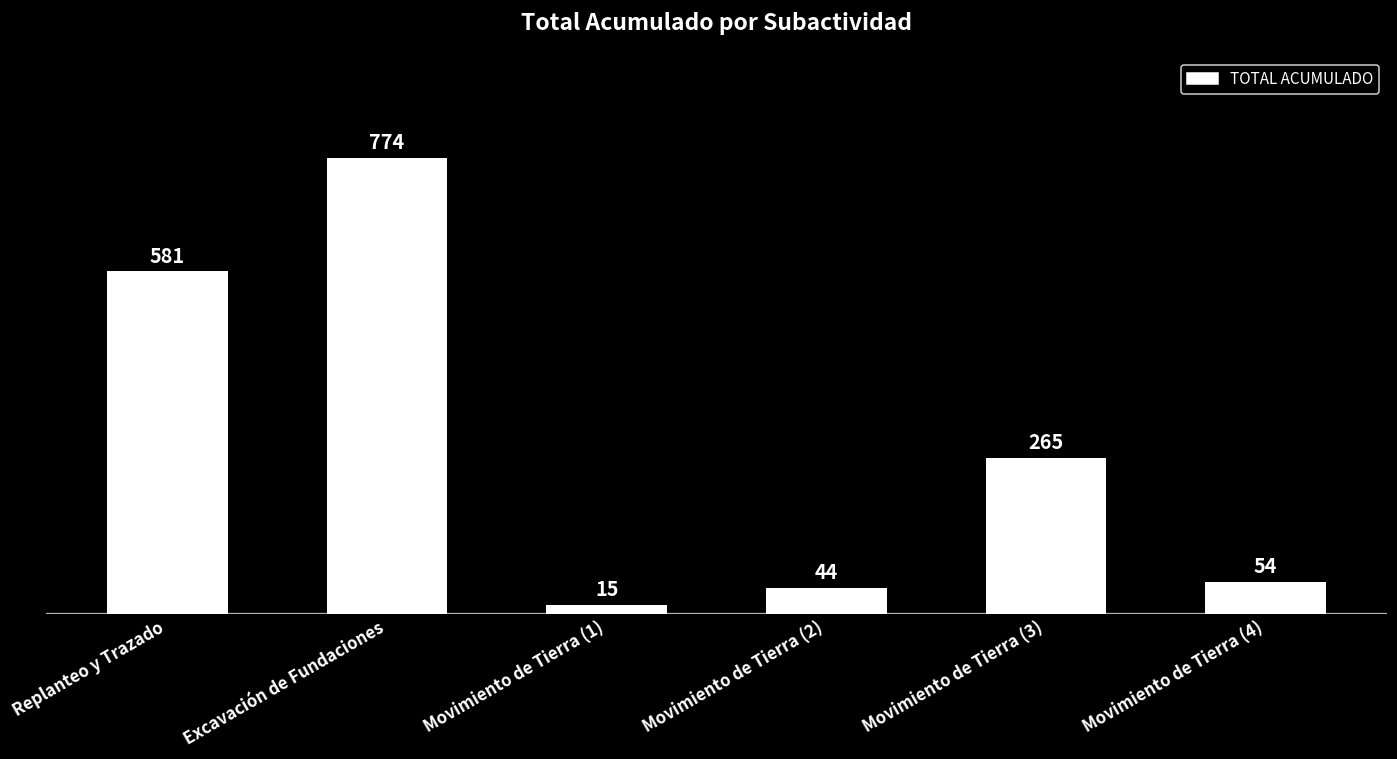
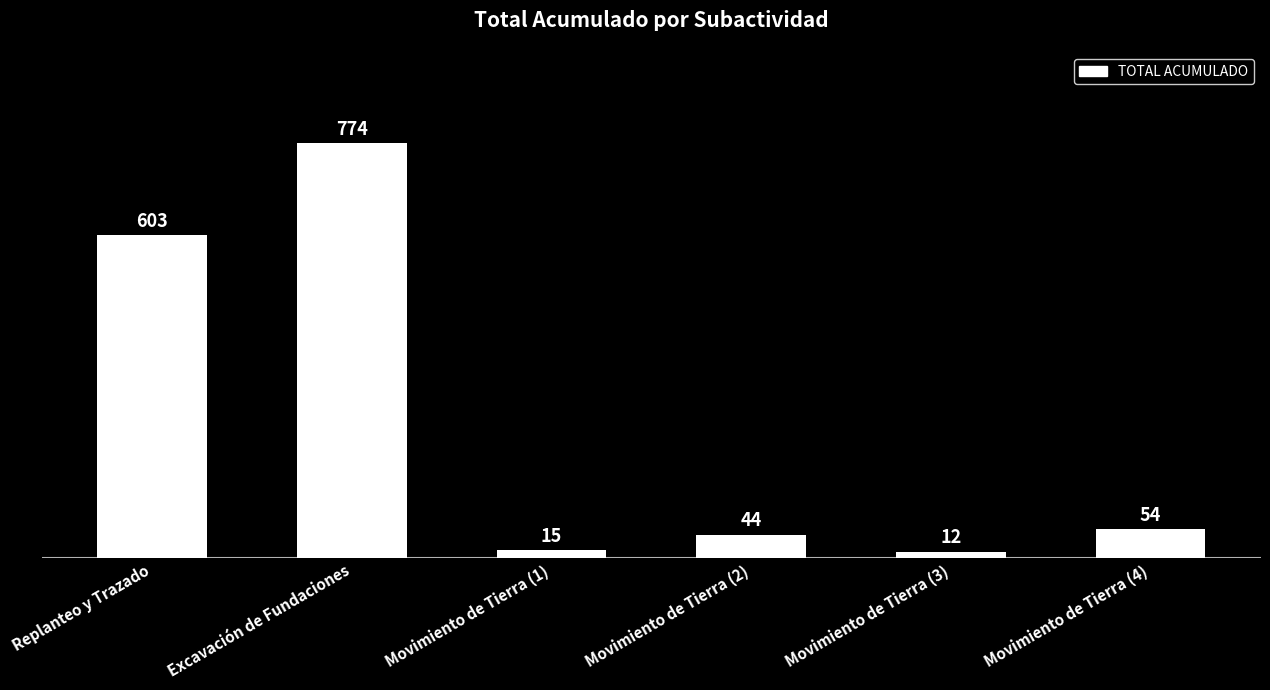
Replanteo y Trazado: 581 -> 603
Movimiento de Tierra (3): 265 -> 12
